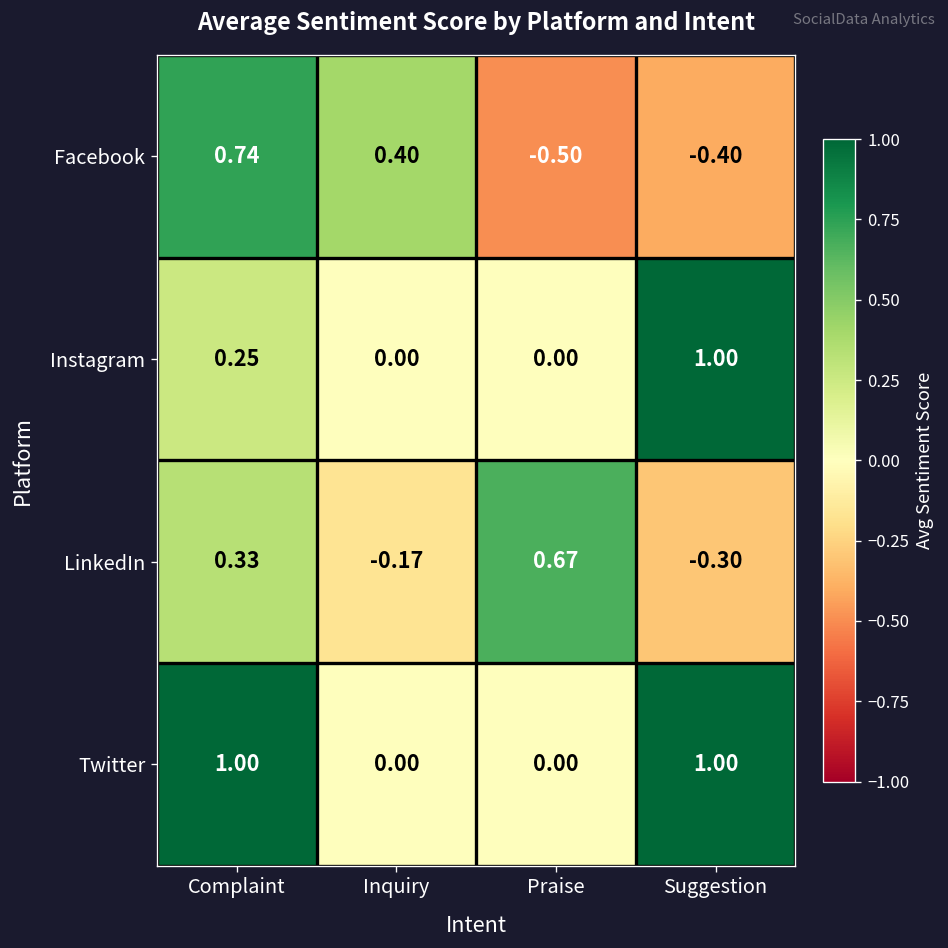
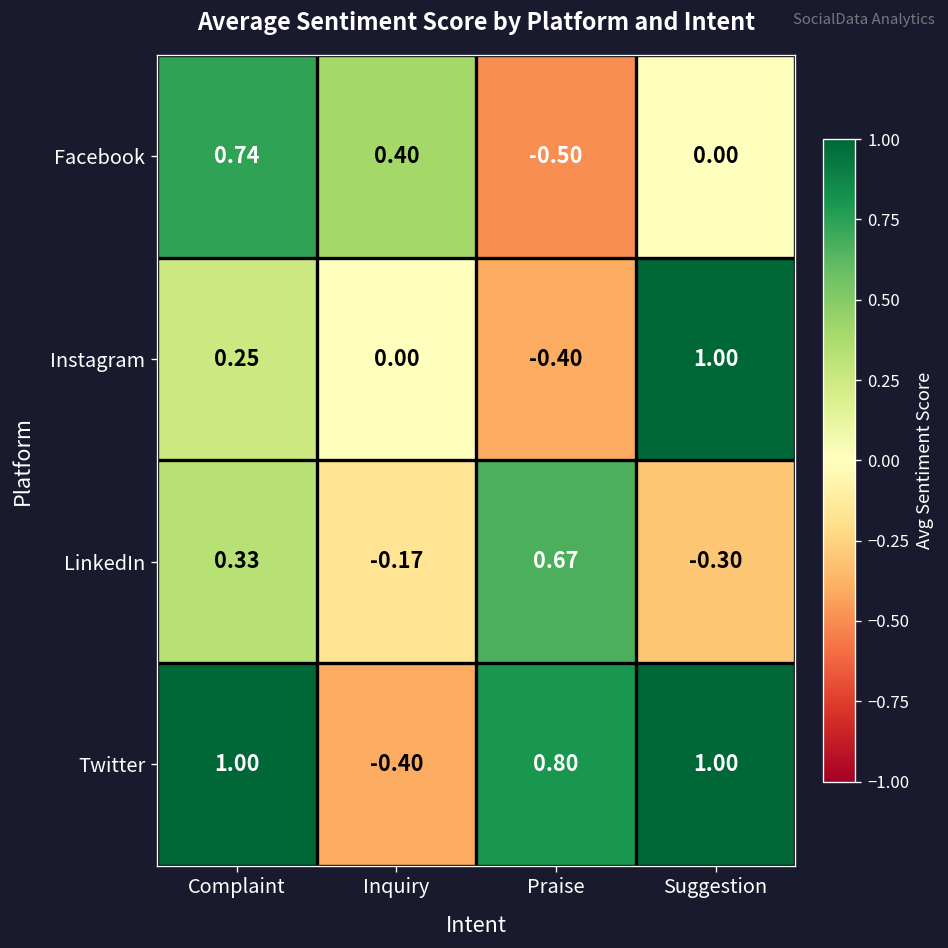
Facebook, Suggestion: -0.40 -> 0.00
Instagram, Praise: 0.00 -> -0.40
Twitter, Inquiry: 0.00 -> -0.40
Twitter, Praise: 0.00 -> 0.80
